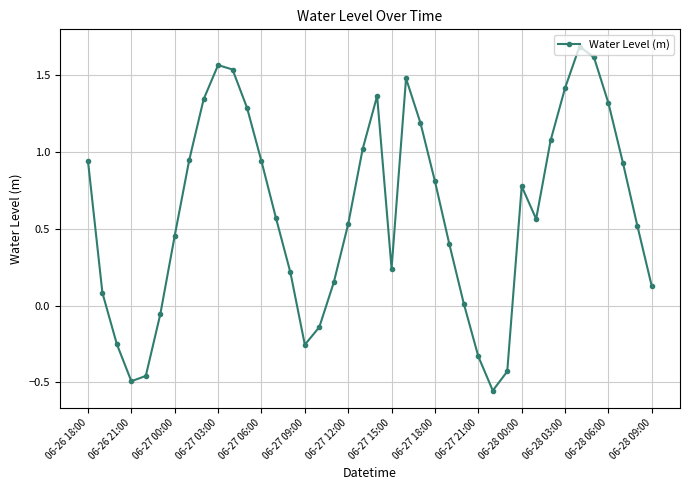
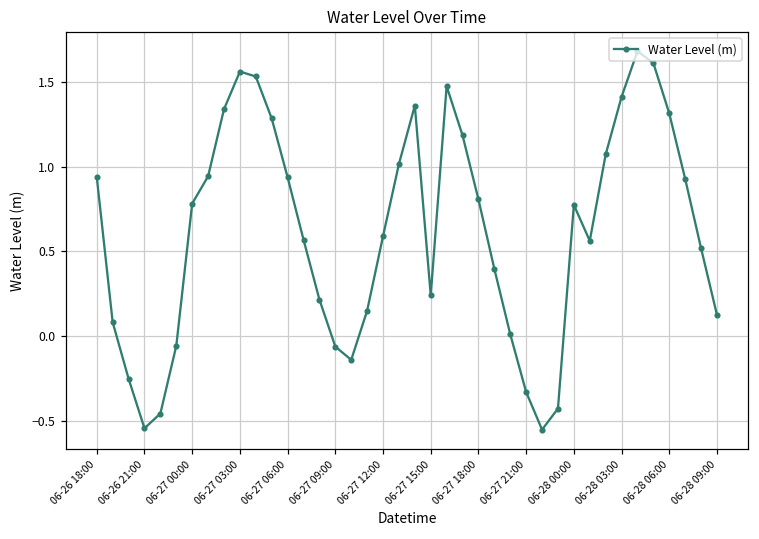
06-26 21:00: -0.49 -> -0.54
06-27 00:00: 0.45 -> 0.78
06-27 09:00: -0.25 -> -0.06
06-27 12:00: 0.53 -> 0.59
